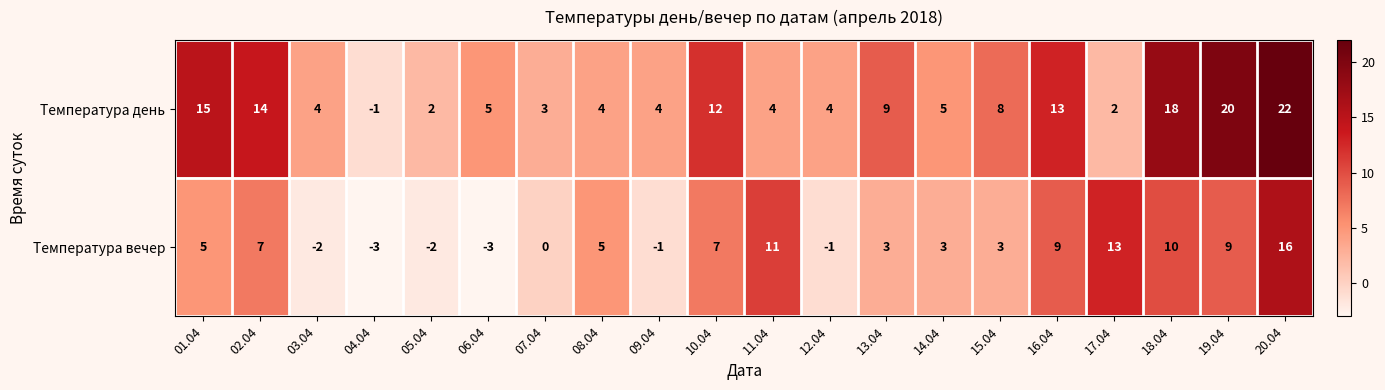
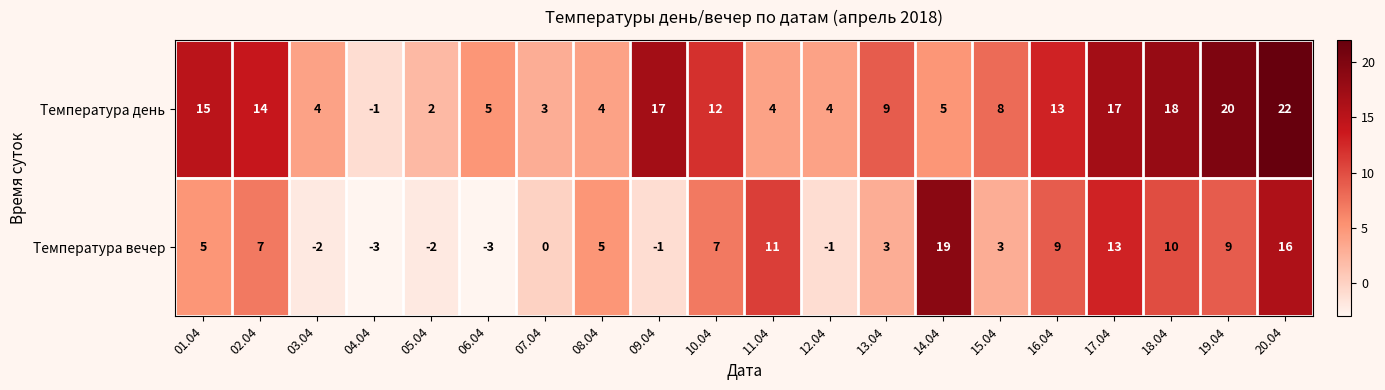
Температура день, 09.04: 4 -> 17
Температура день, 17.04: 2 -> 17
Температура вечер, 14.04: 3 -> 19
